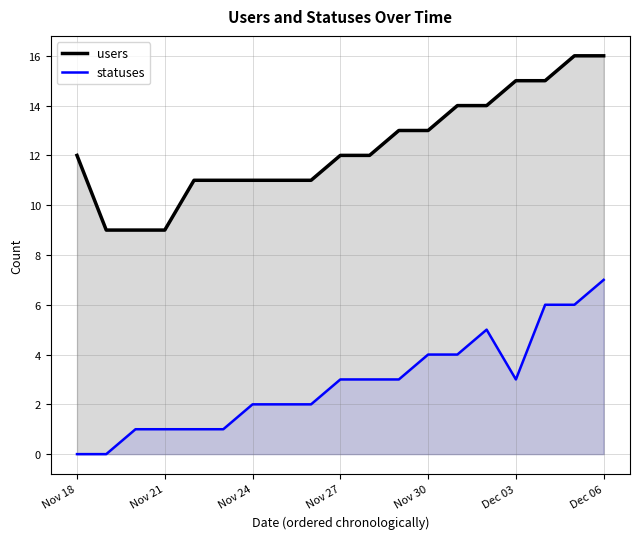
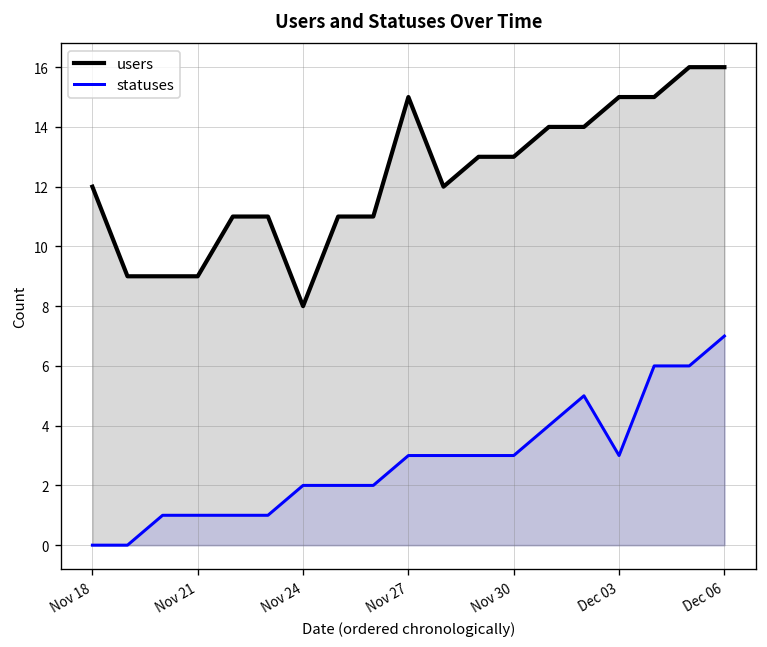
users, Nov 24: 11 -> 8
users, Nov 27: 12 -> 15
statuses, Nov 30: 4 -> 3
